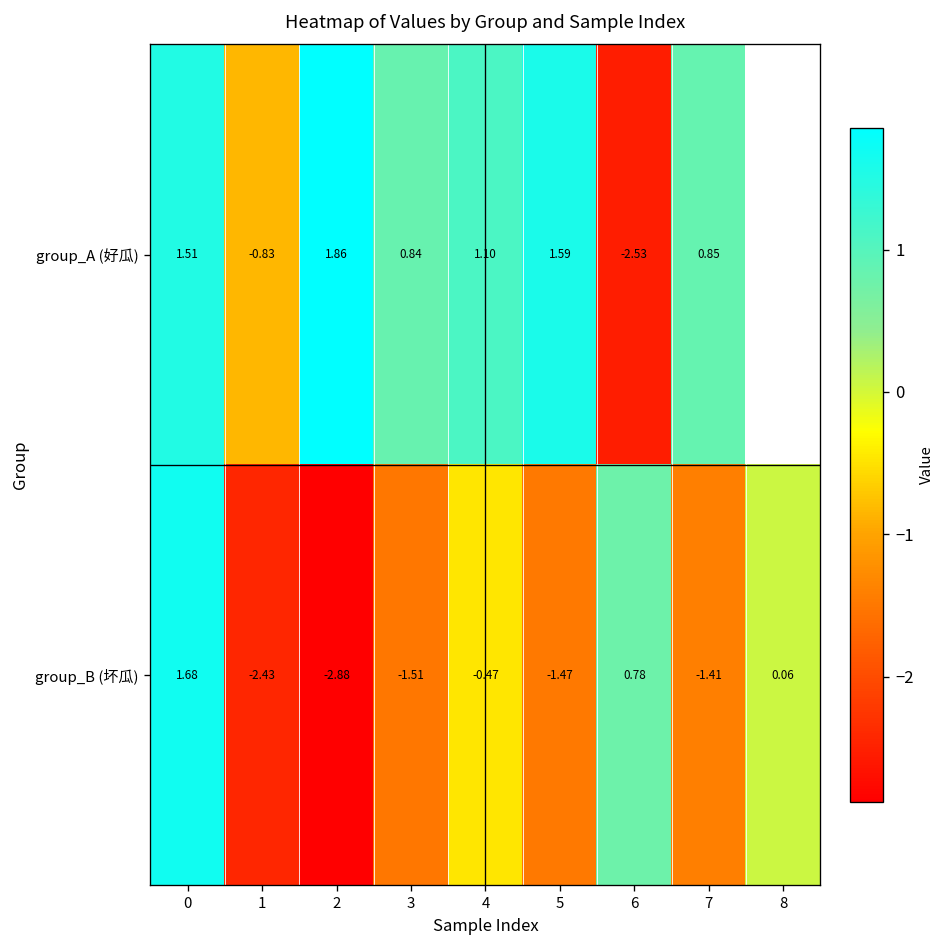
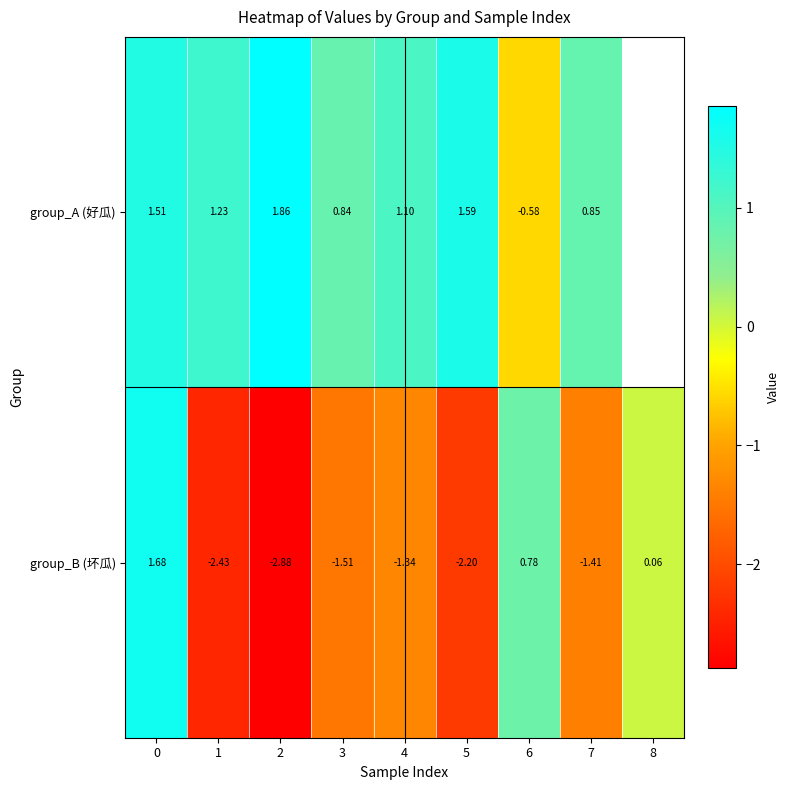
group_A (好瓜), 1: -0.83 -> 1.23
group_A (好瓜), 6: -2.53 -> -0.58
group_B (坏瓜), 4: -0.47 -> -1.34
group_B (坏瓜), 5: -1.47 -> -2.20
